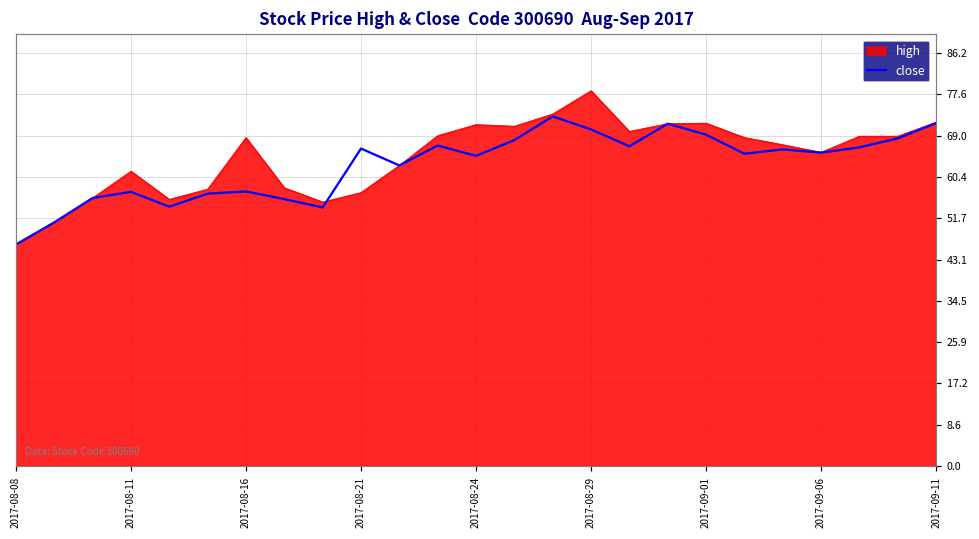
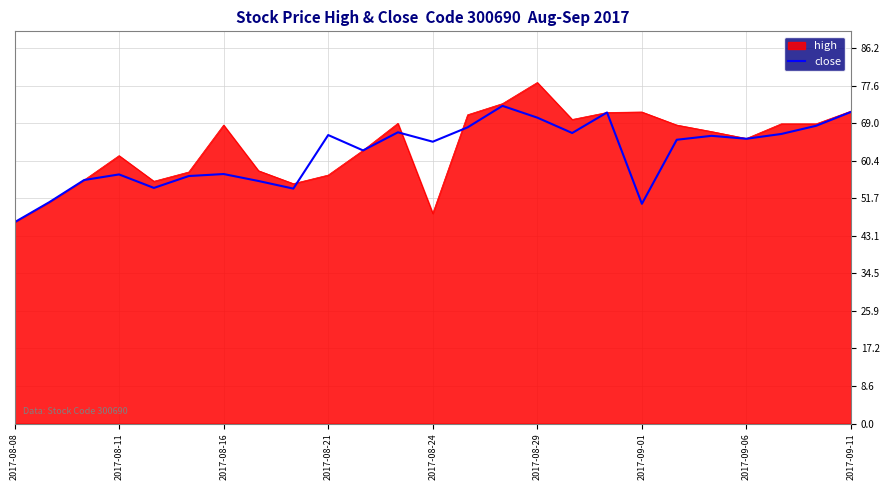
high, 2017-08-24: 71 -> 48
close, 2017-09-01: 69 -> 51
